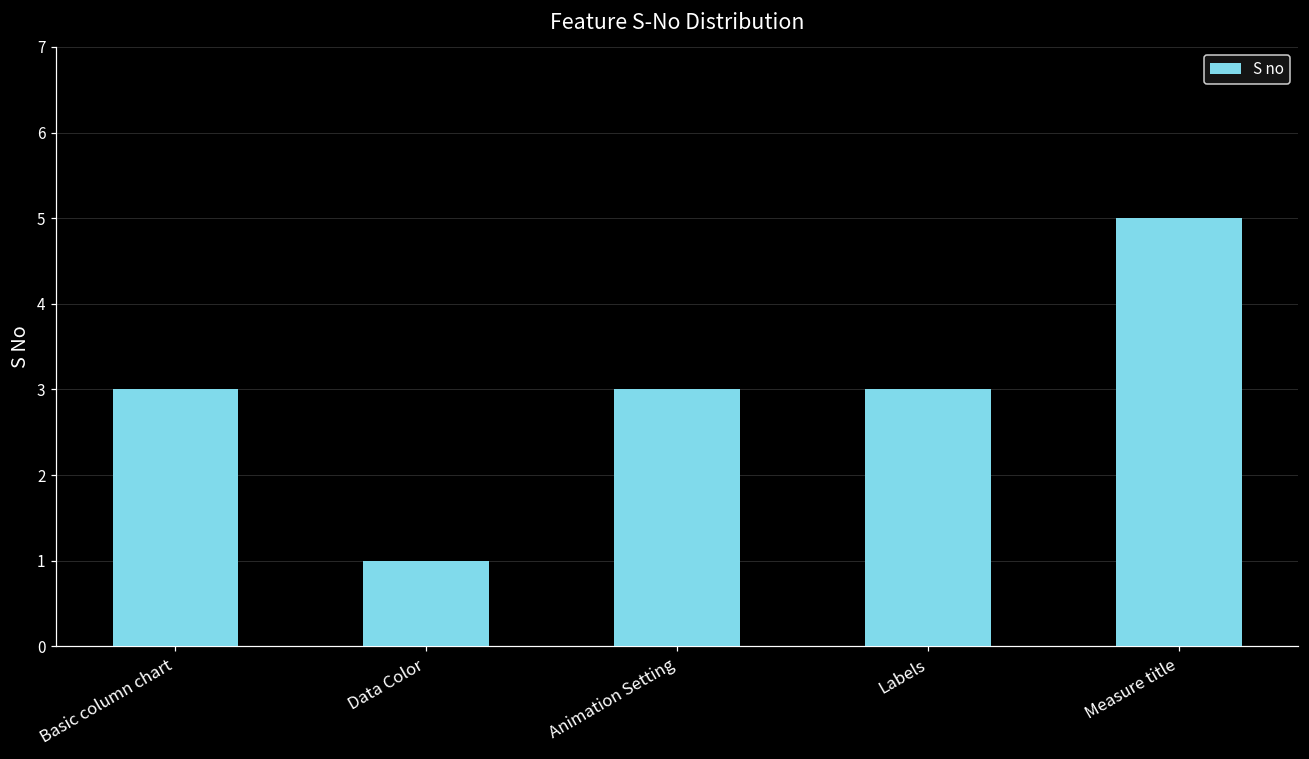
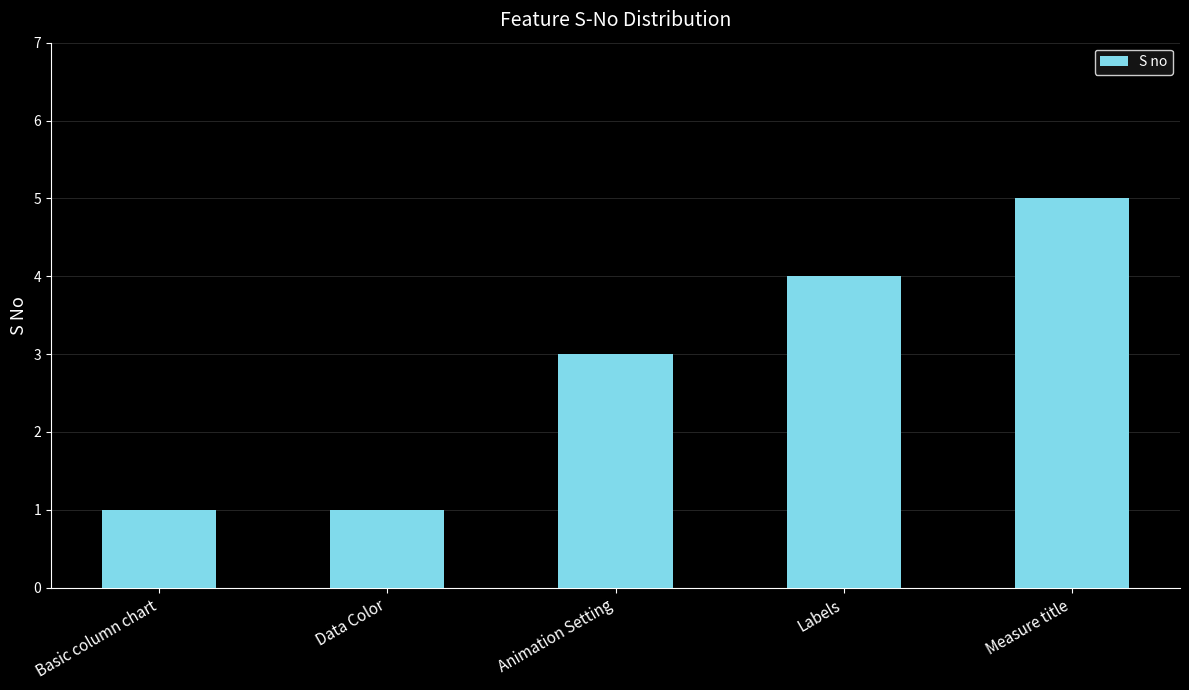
Basic column chart: 3 -> 1
Labels: 3 -> 4
